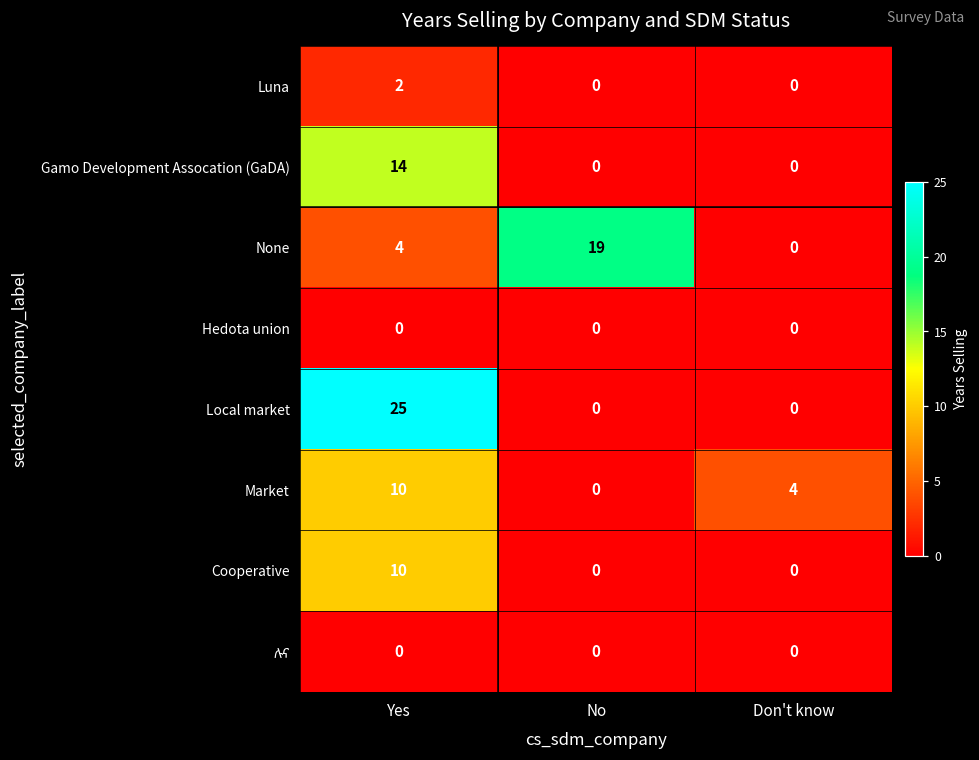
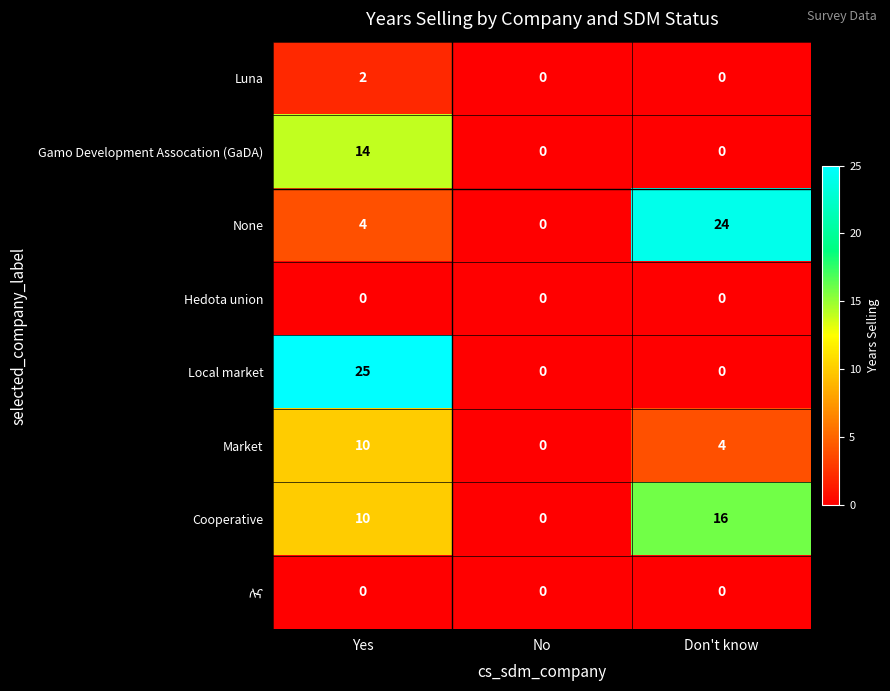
None, No: 19 -> 0
None, Don't know: 0 -> 24
Cooperative, Don't know: 0 -> 16
